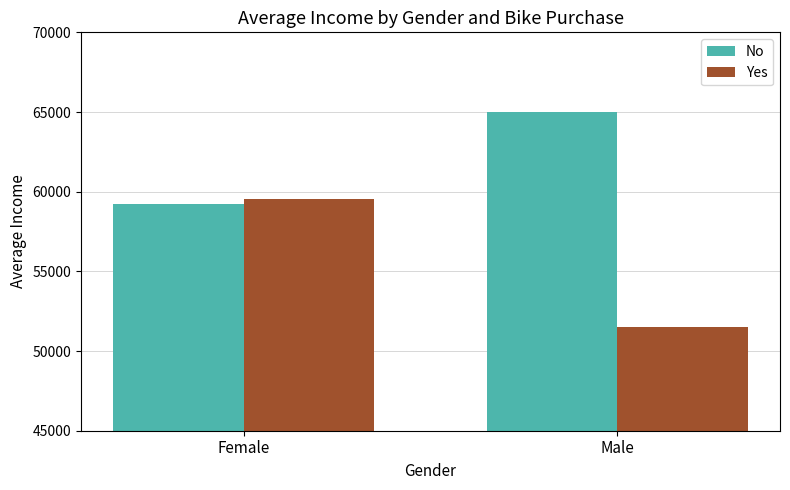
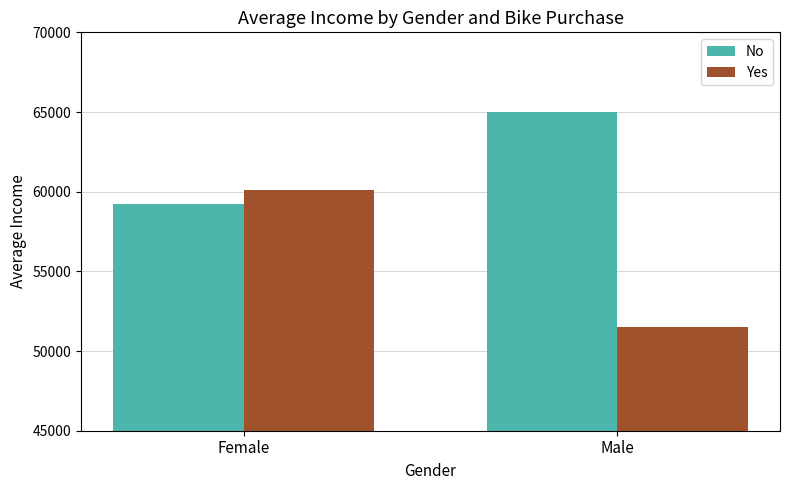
Yes, Female: 59500 -> 60100
